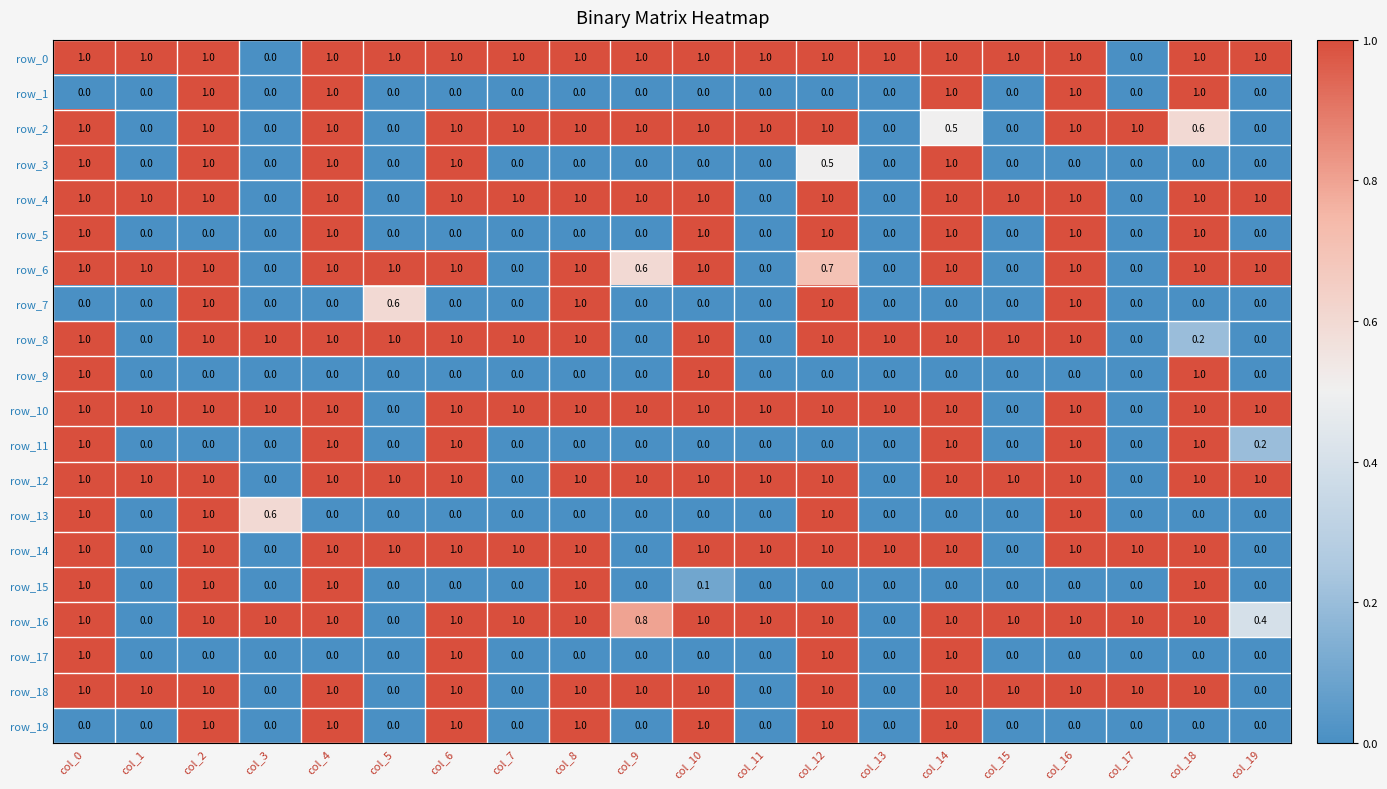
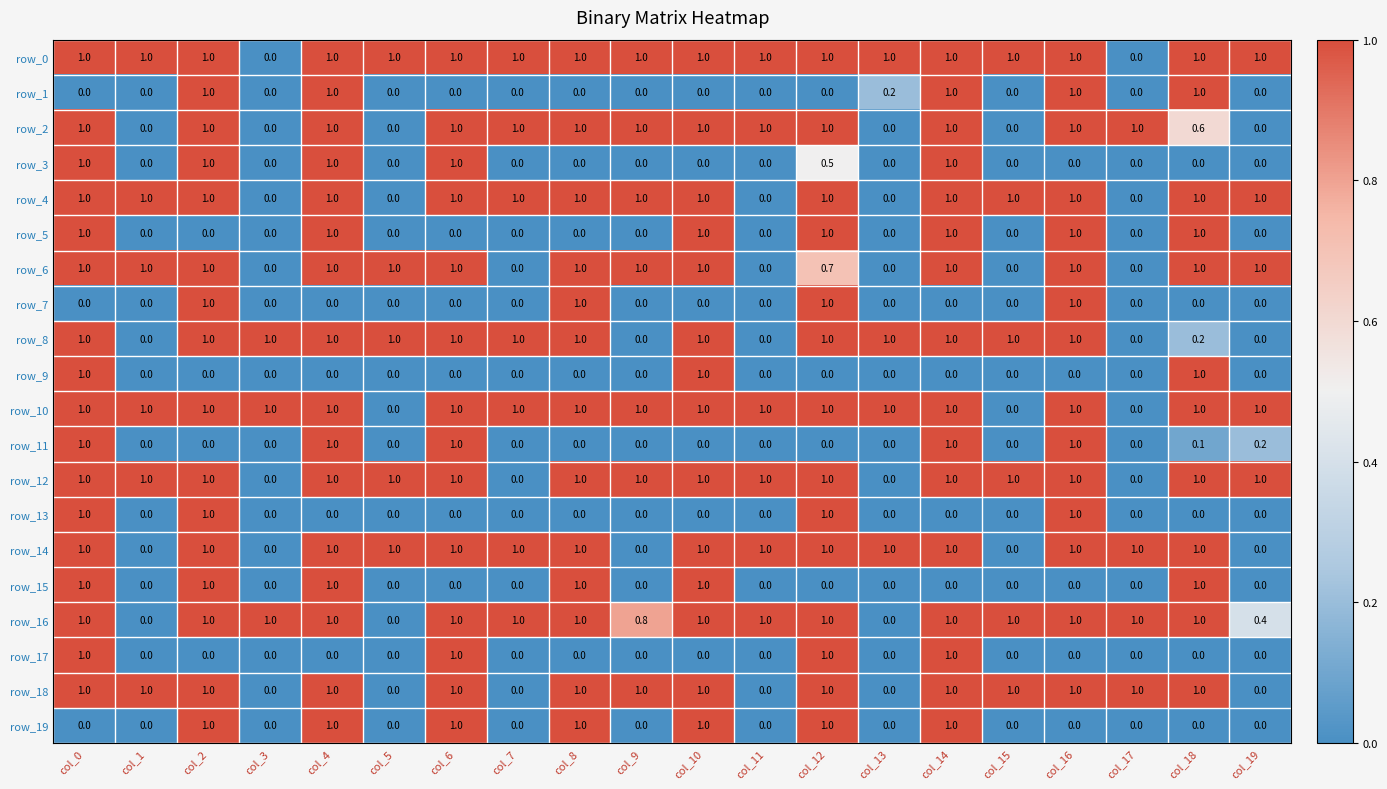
row_1, col_13: 0.0 -> 0.2
row_2, col_14: 0.5 -> 1.0
row_6, col_9: 0.6 -> 1.0
row_7, col_5: 0.6 -> 0.0
row_11, col_18: 1.0 -> 0.1
row_13, col_3: 0.6 -> 0.0
row_15, col_10: 0.1 -> 1.0
